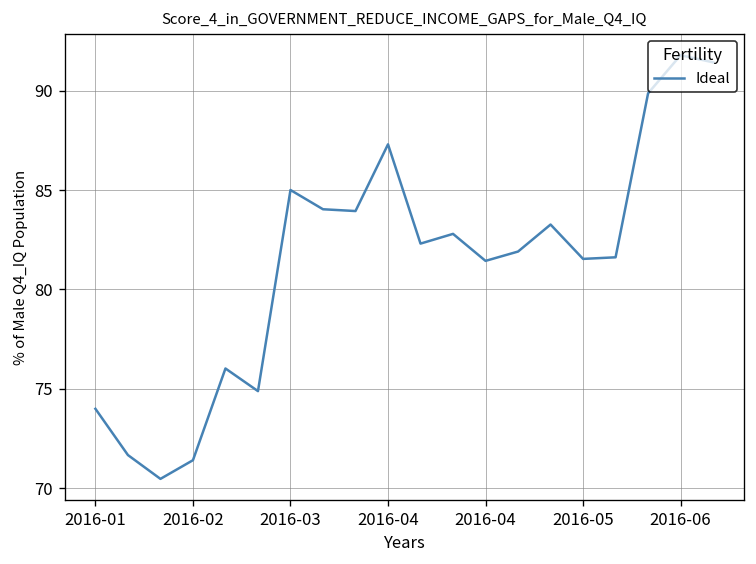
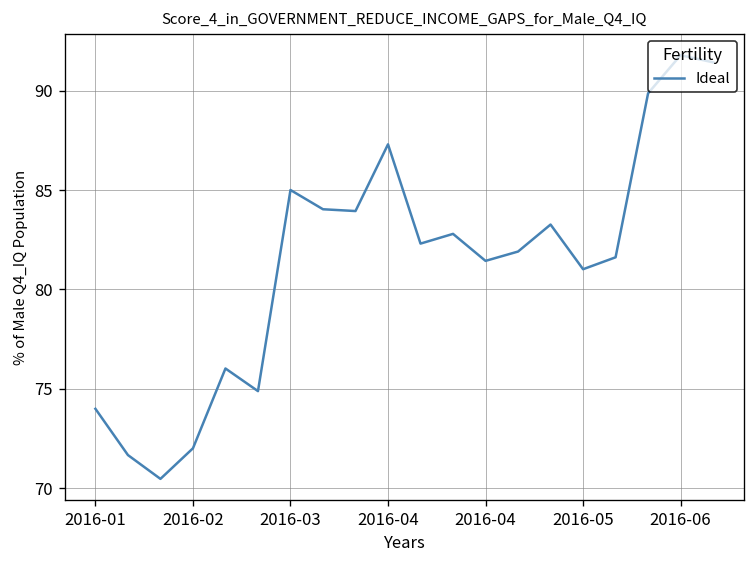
2016-02: 71.4 -> 72.0
2016-05: 81.5 -> 81.0
